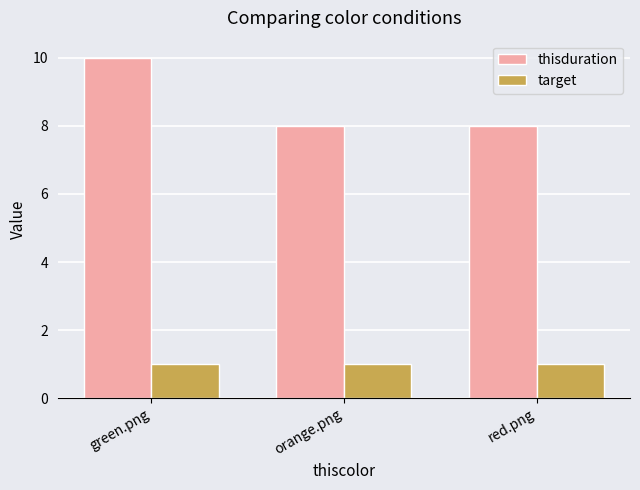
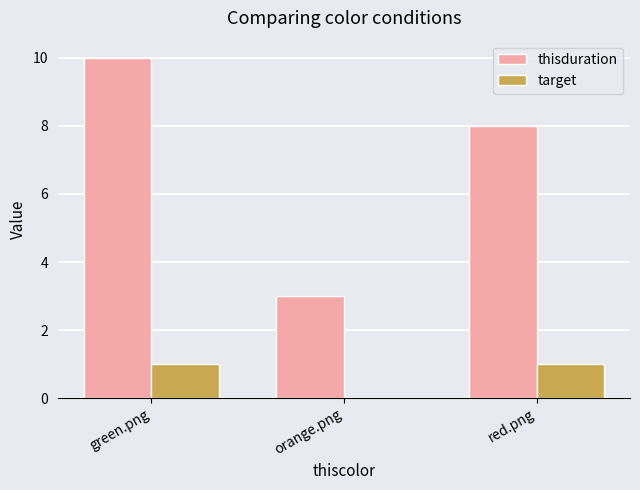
thisduration, orange.png: 8 -> 3
target, orange.png: 1 -> 0
